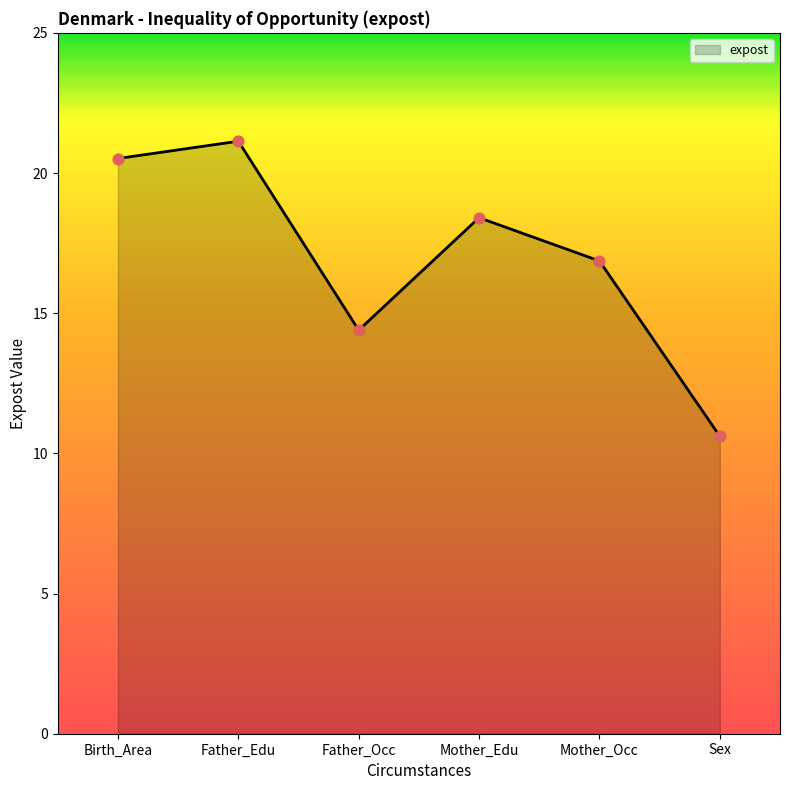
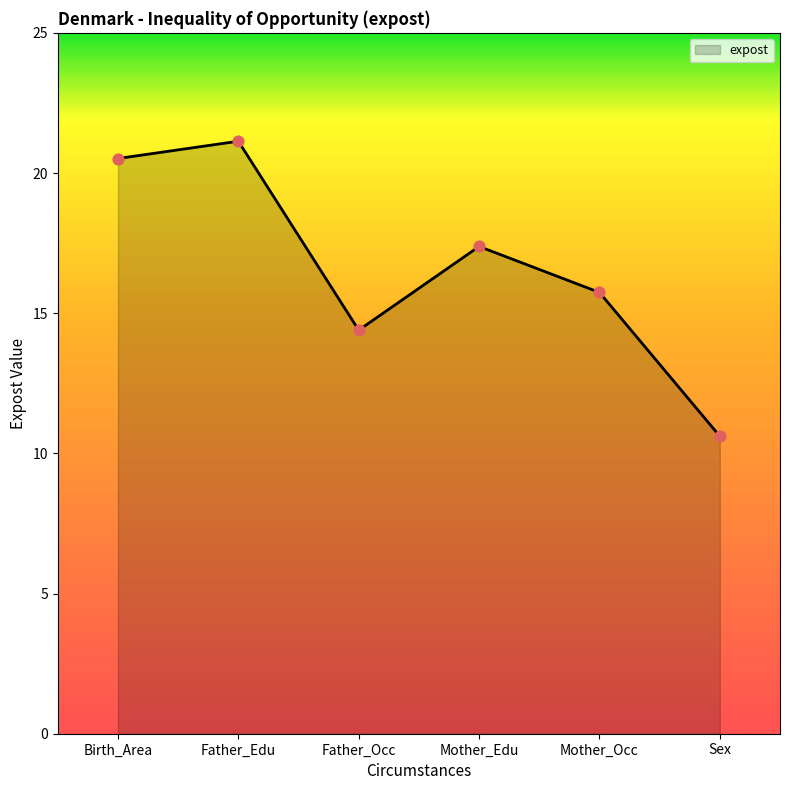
Mother_Edu: 18.4 -> 17.4
Mother_Occ: 16.9 -> 15.7
